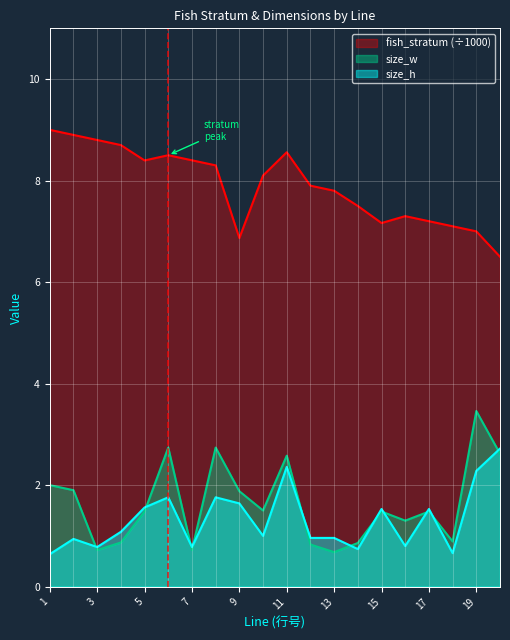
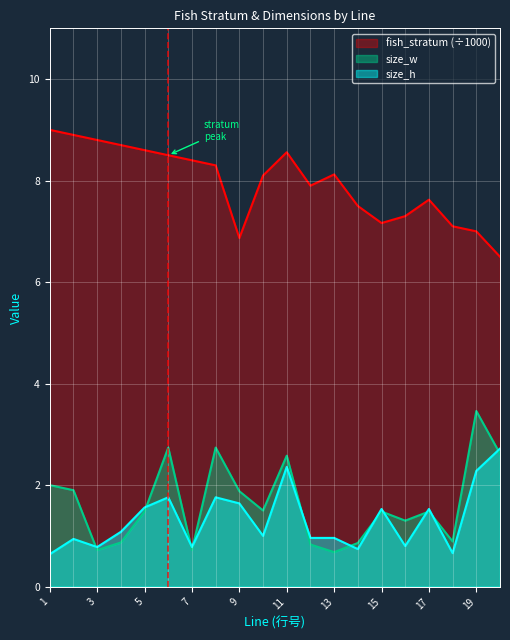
fish_stratum (÷1000), 5: 8.4 -> 8.6
fish_stratum (÷1000), 13: 7.8 -> 8.1
fish_stratum (÷1000), 17: 7.2 -> 7.6
